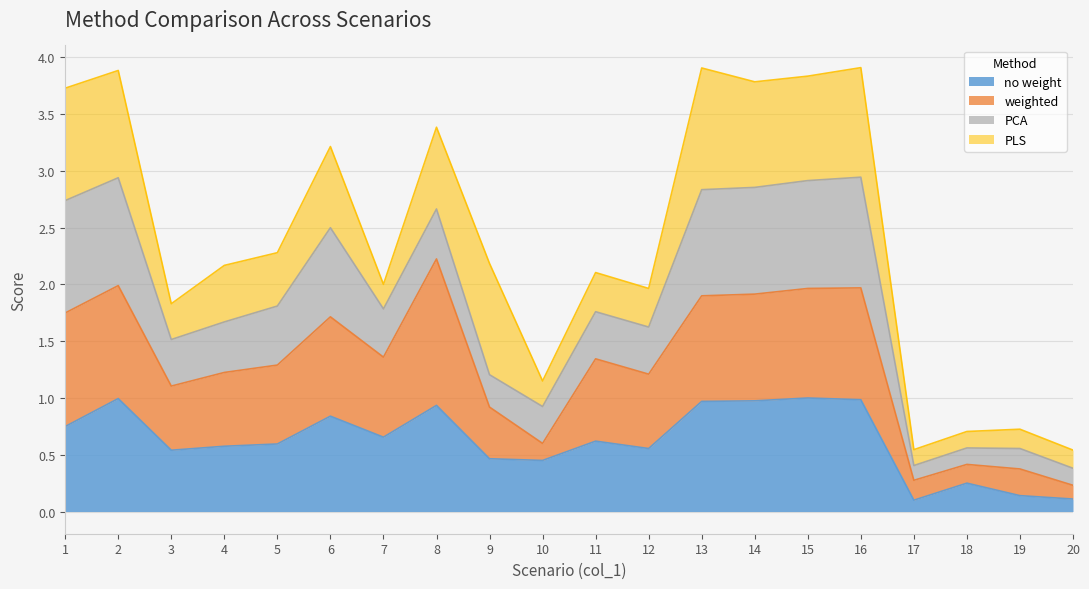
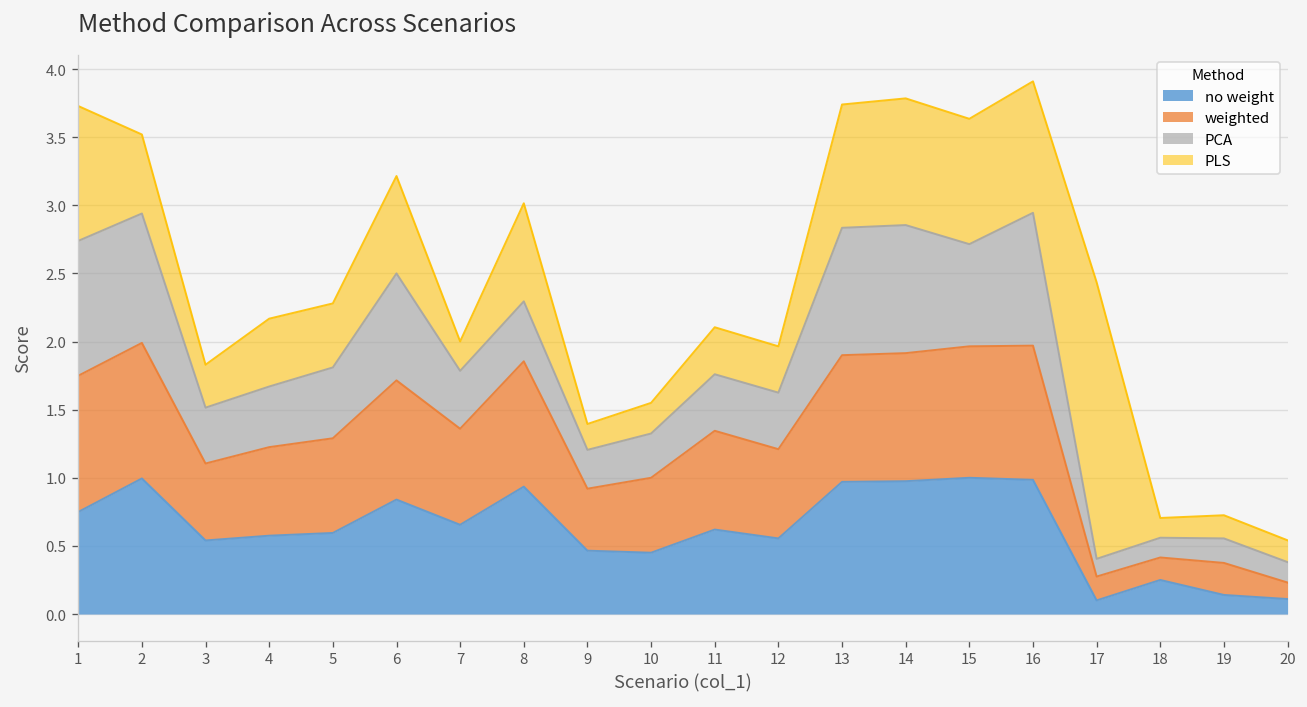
PLS, 2: 0.94 -> 0.58
weighted, 8: 1.29 -> 0.92
PLS, 9: 0.98 -> 0.19
weighted, 10: 0.15 -> 0.55
PLS, 13: 1.07 -> 0.91
PCA, 15: 0.95 -> 0.75
PLS, 17: 0.14 -> 2.03
